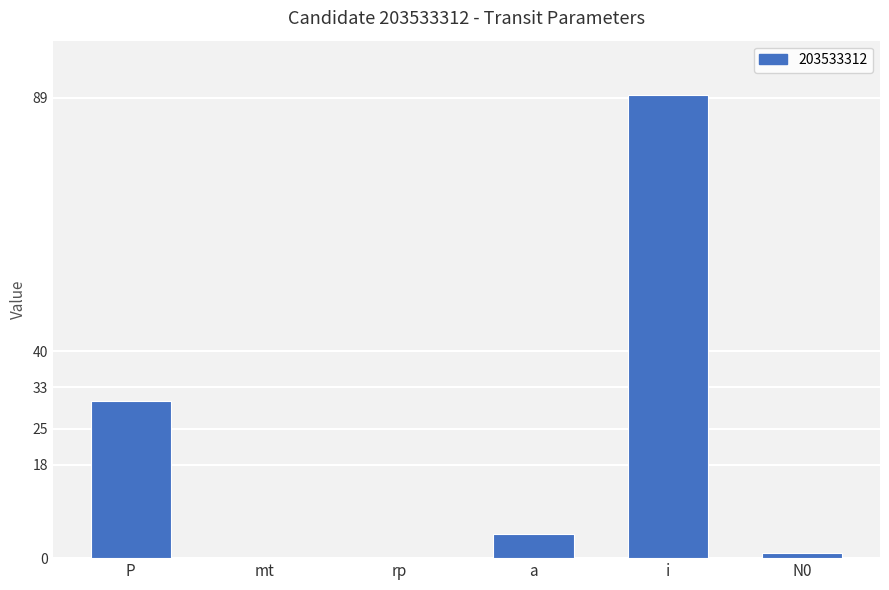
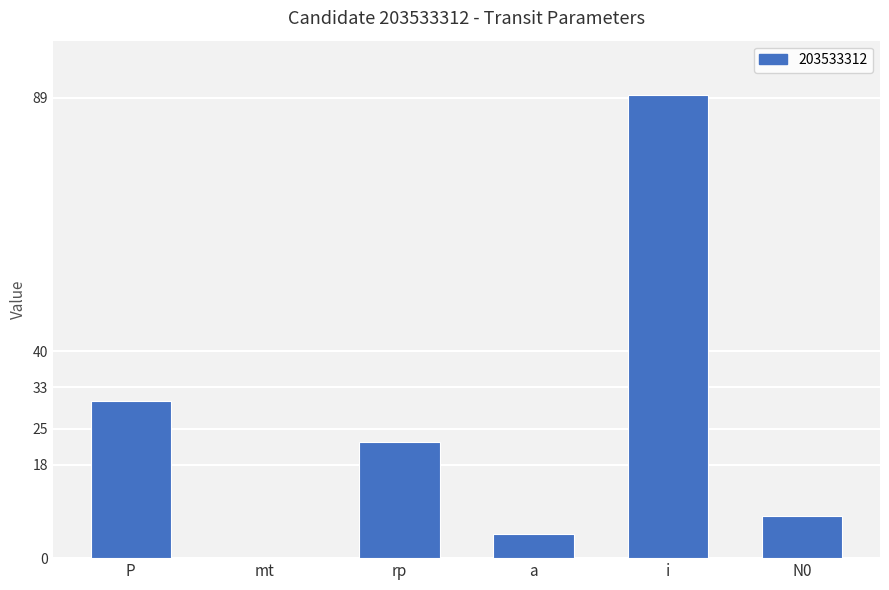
rp: 0 -> 23
N0: 1 -> 8
